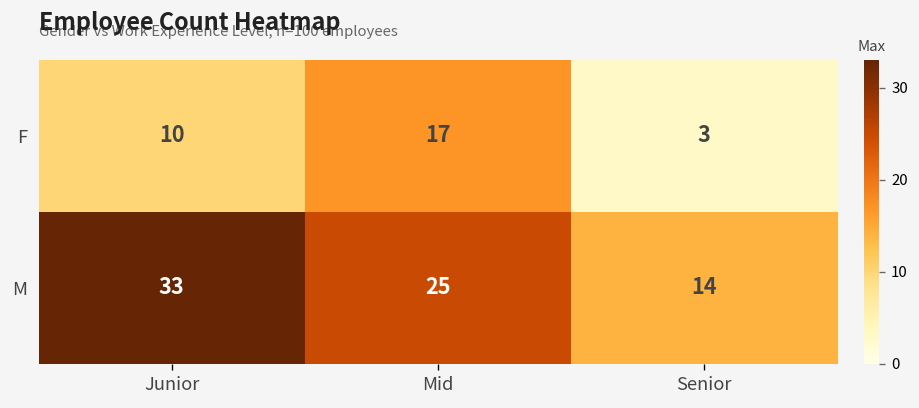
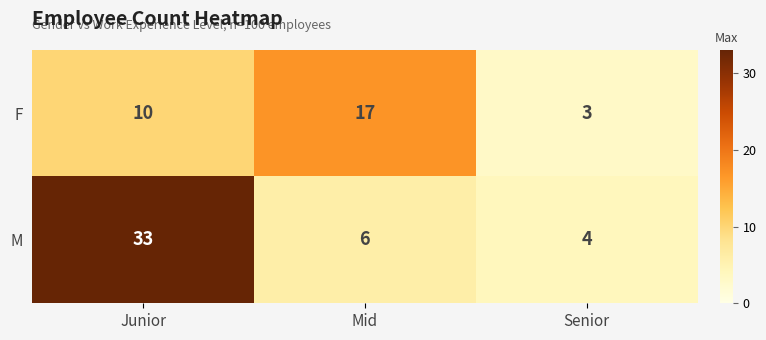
M, Mid: 25 -> 6
M, Senior: 14 -> 4
